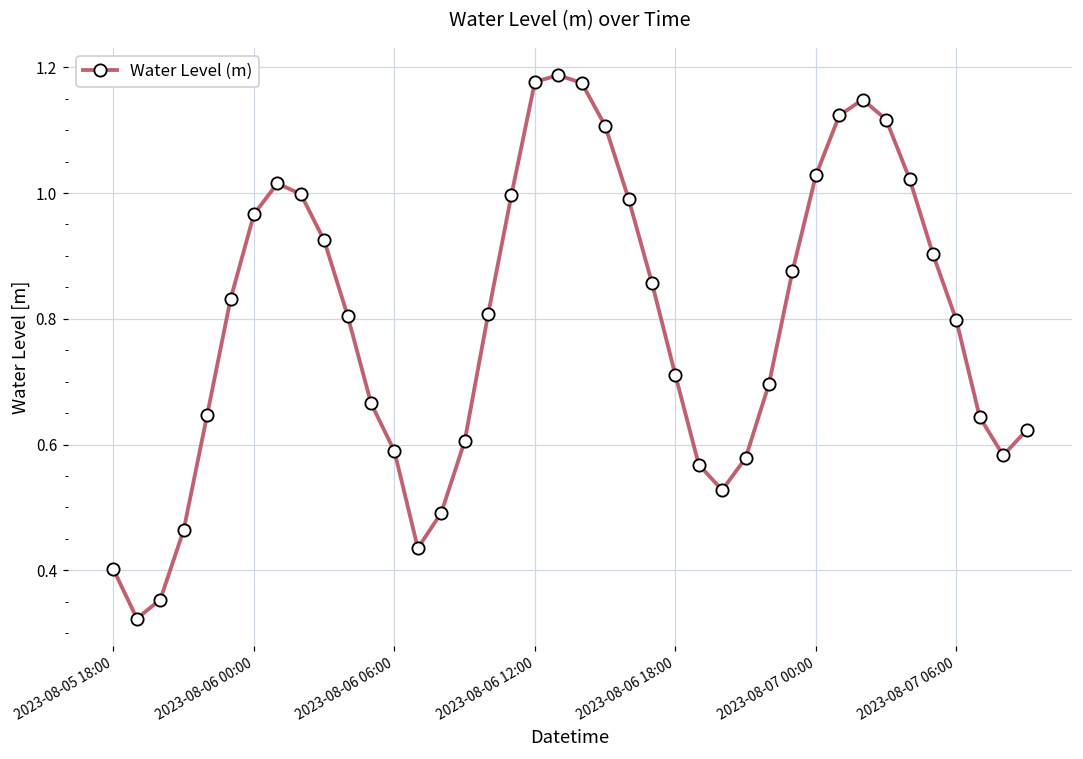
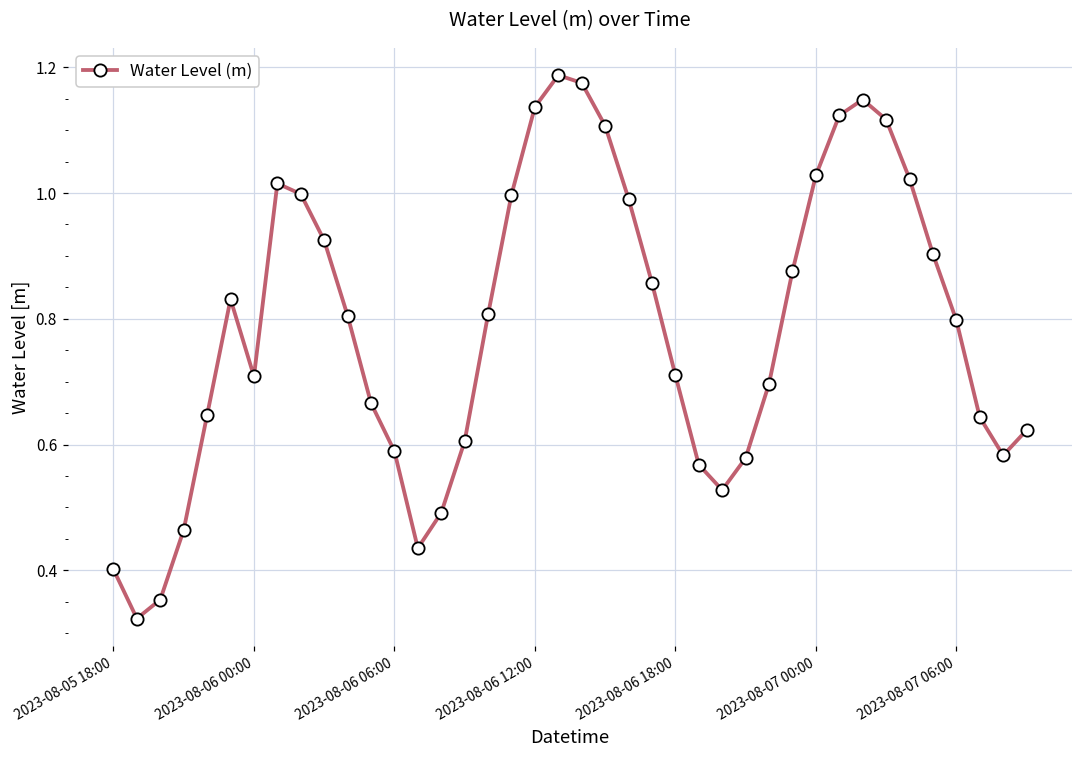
2023-08-06 00:00: 0.97 -> 0.71
2023-08-06 12:00: 1.18 -> 1.14
